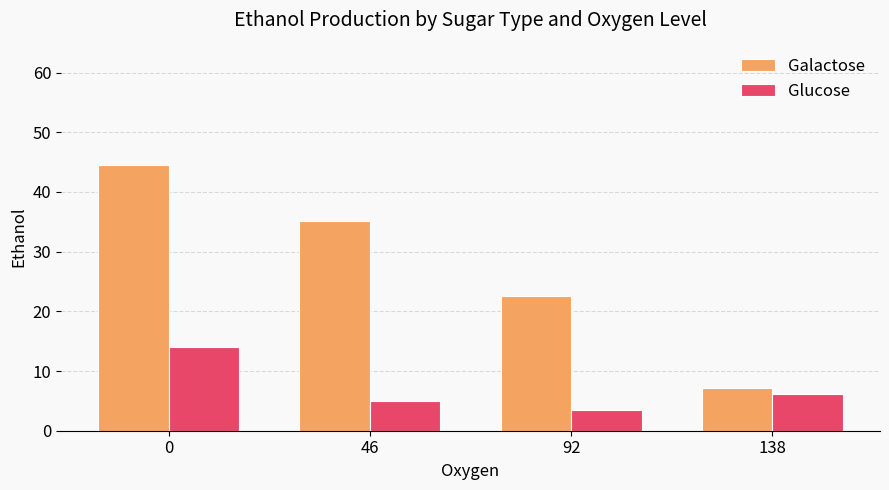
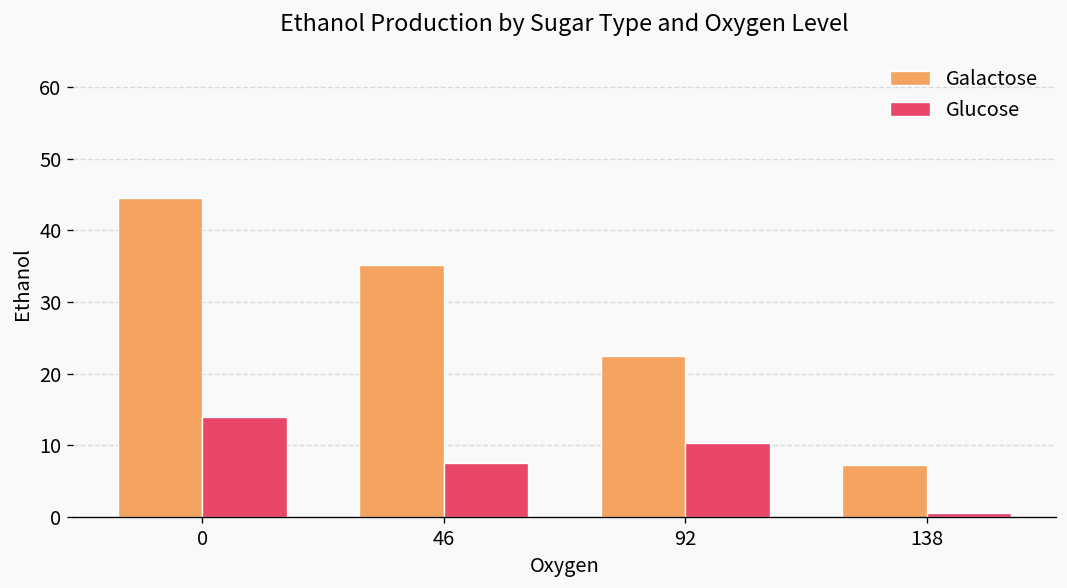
Glucose, 46: 5 -> 8
Glucose, 92: 4 -> 10
Glucose, 138: 6 -> 1
